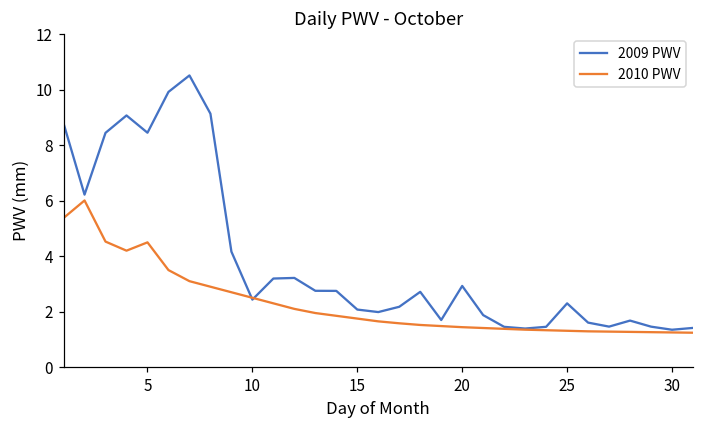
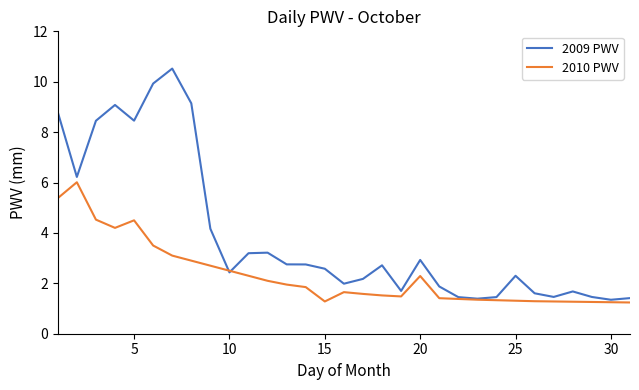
2009 PWV, 15: 2.1 -> 2.6
2010 PWV, 15: 1.8 -> 1.3
2010 PWV, 20: 1.4 -> 2.3
